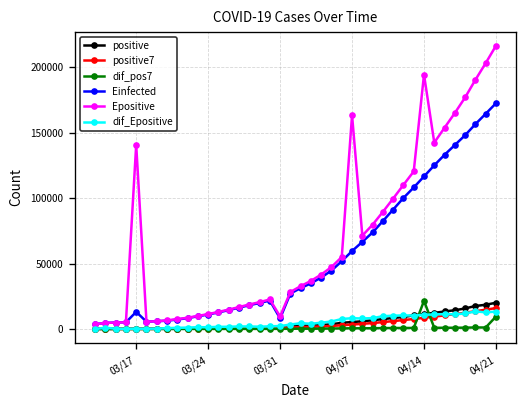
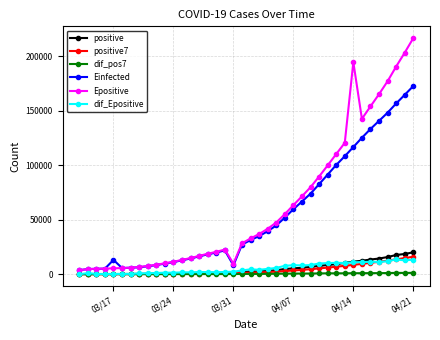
Epositive, 03/17: 141000 -> 5000
Epositive, 04/07: 163000 -> 63000
dif_pos7, 04/14: 22000 -> 1000
dif_pos7, 04/21: 10000 -> 1000
